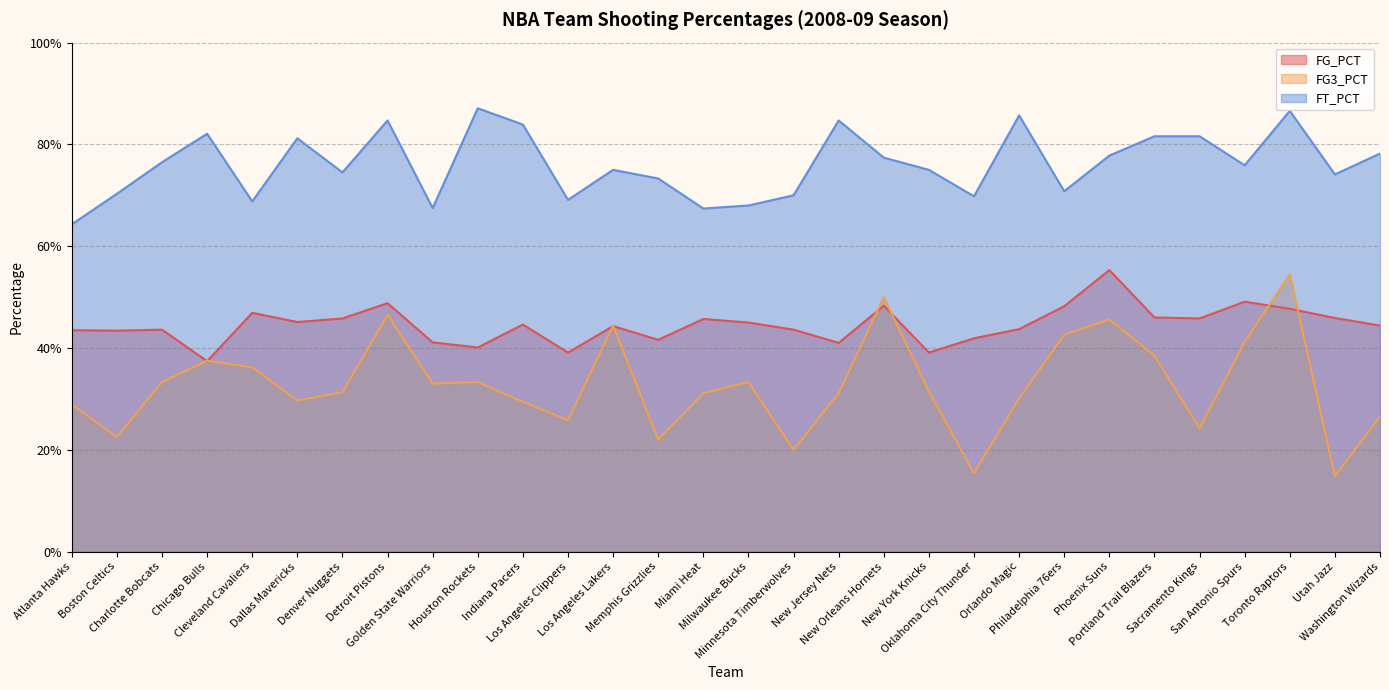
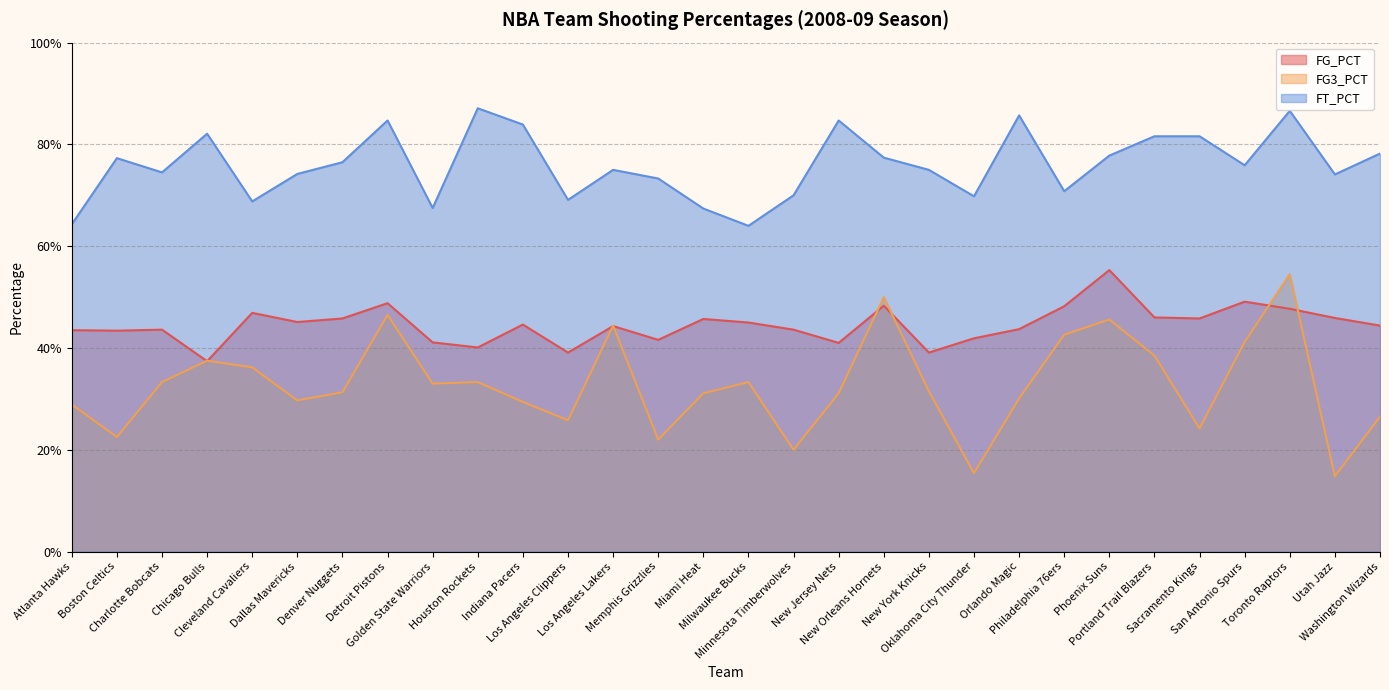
FT_PCT, Boston Celtics: 70% -> 77%
FT_PCT, Charlotte Bobcats: 77% -> 75%
FT_PCT, Dallas Mavericks: 81% -> 74%
FT_PCT, Denver Nuggets: 75% -> 77%
FT_PCT, Milwaukee Bucks: 68% -> 64%
